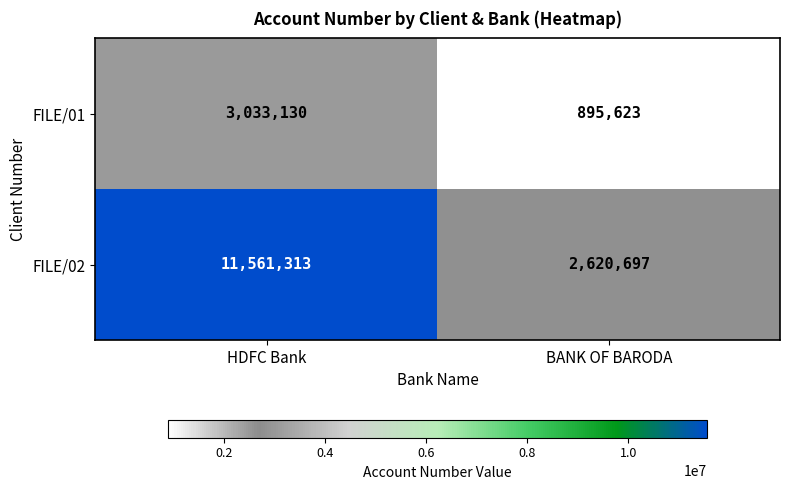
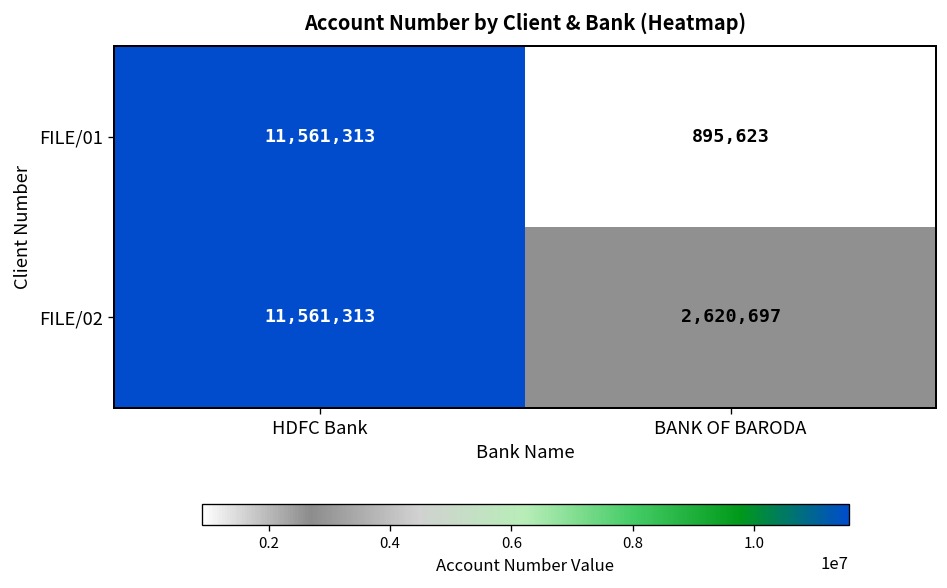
FILE/01, HDFC Bank: 3,033,130 -> 11,561,313
